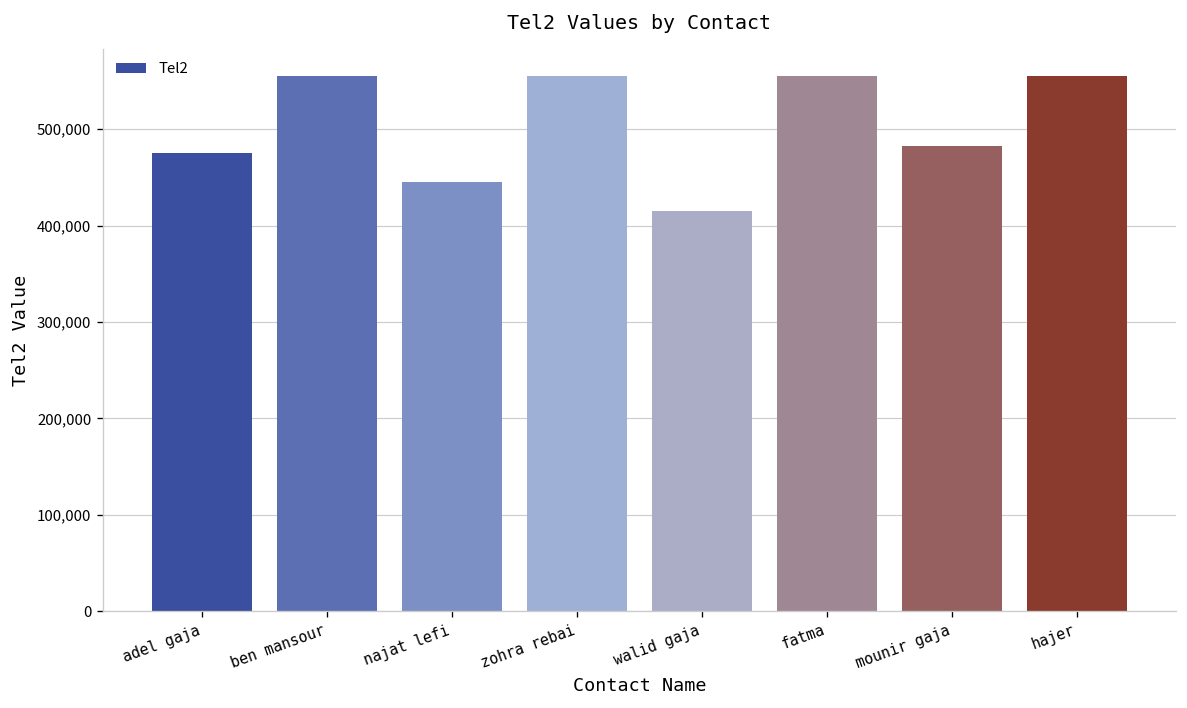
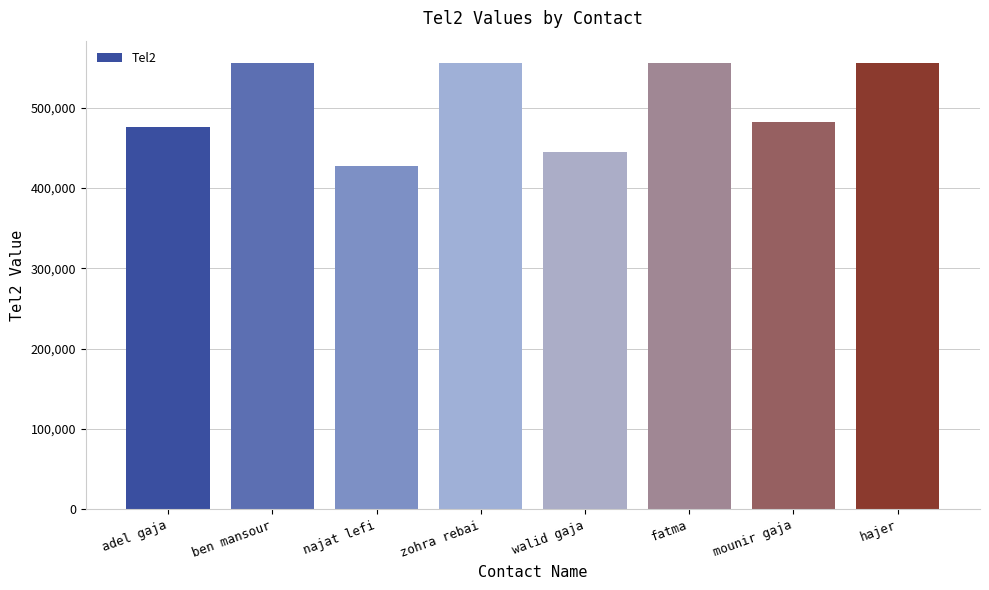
najat lefi: 440,000 -> 430,000
walid gaja: 420,000 -> 440,000
